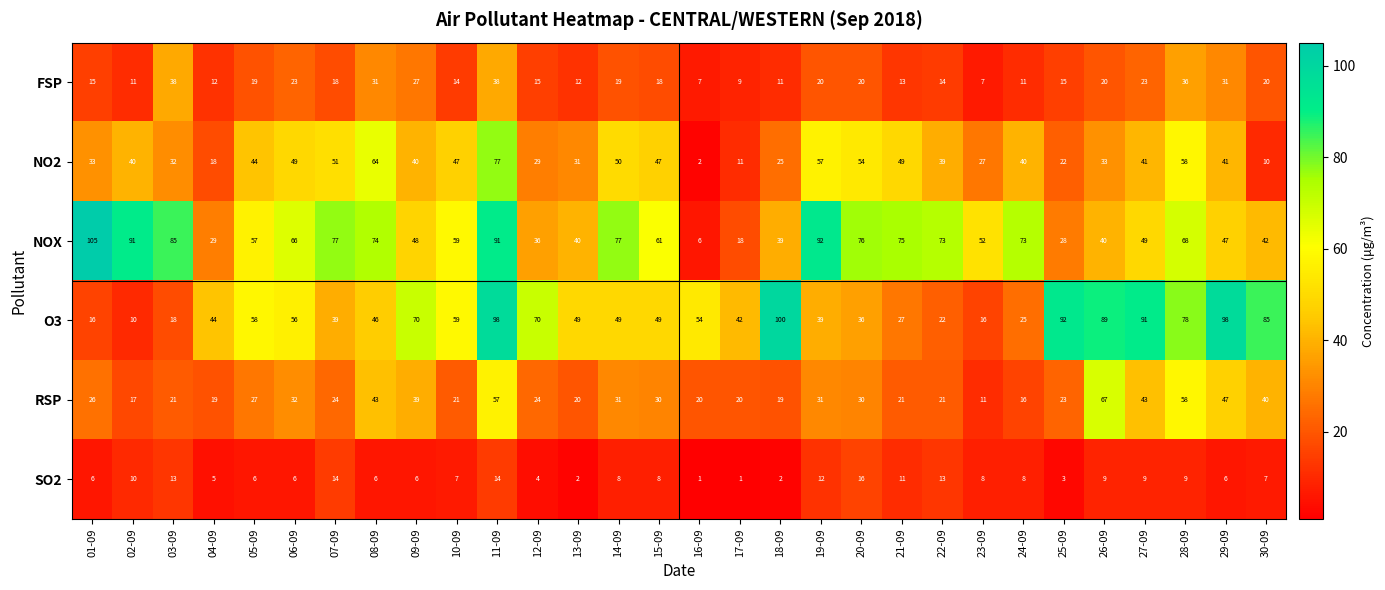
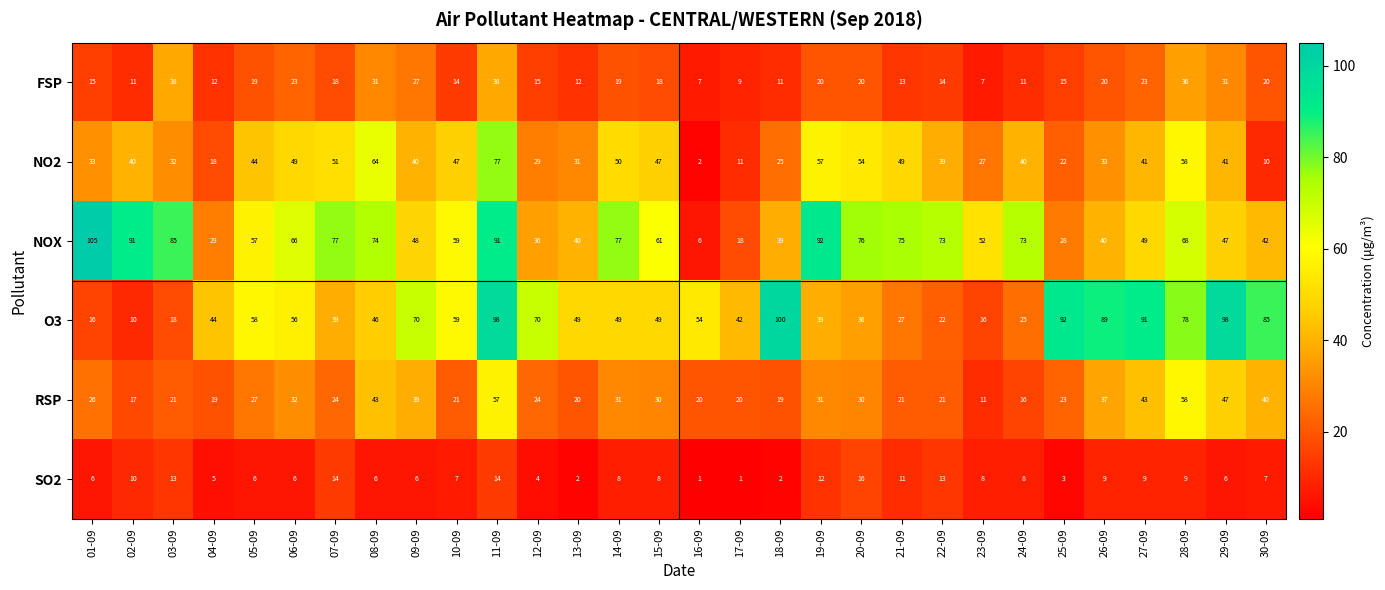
RSP, 26-09: 67 -> 37
